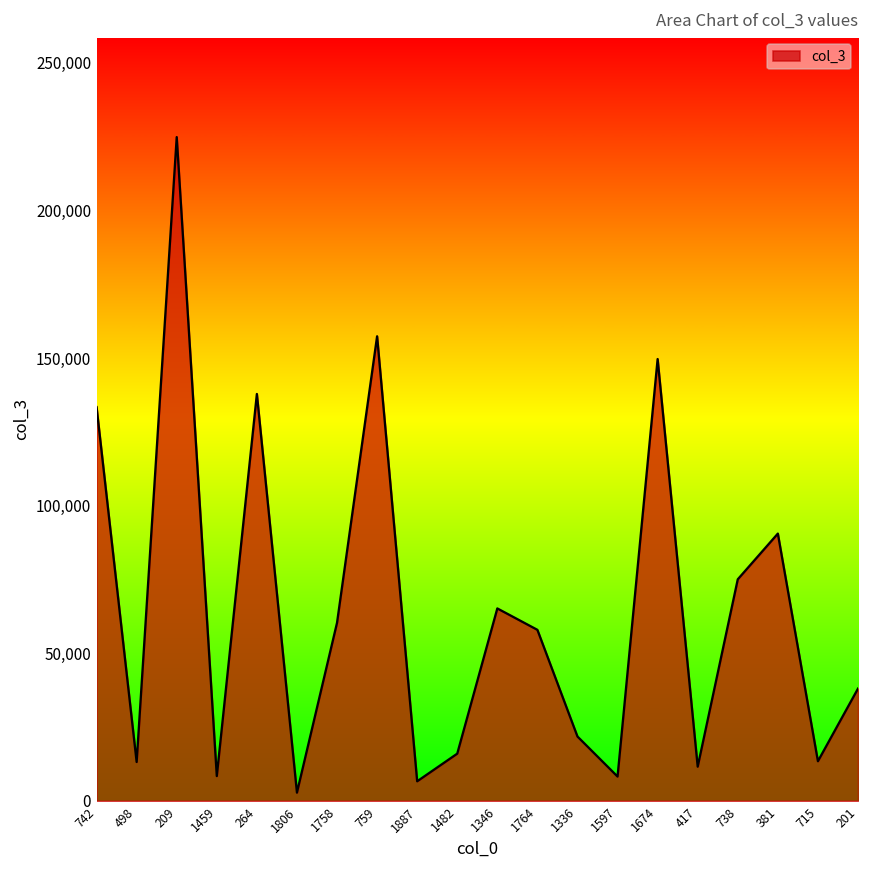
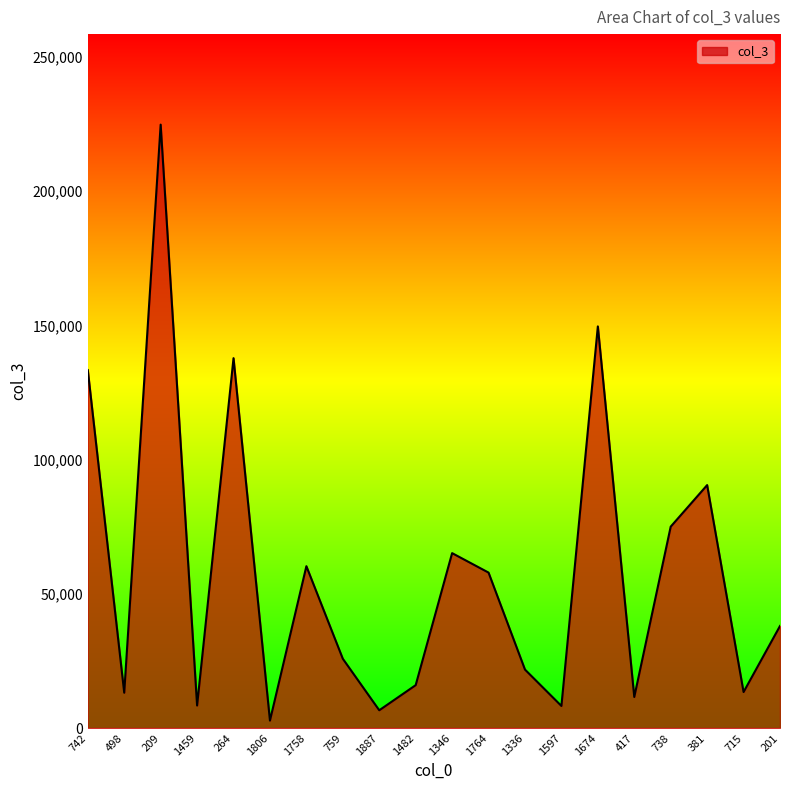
759: 157,000 -> 26,000
